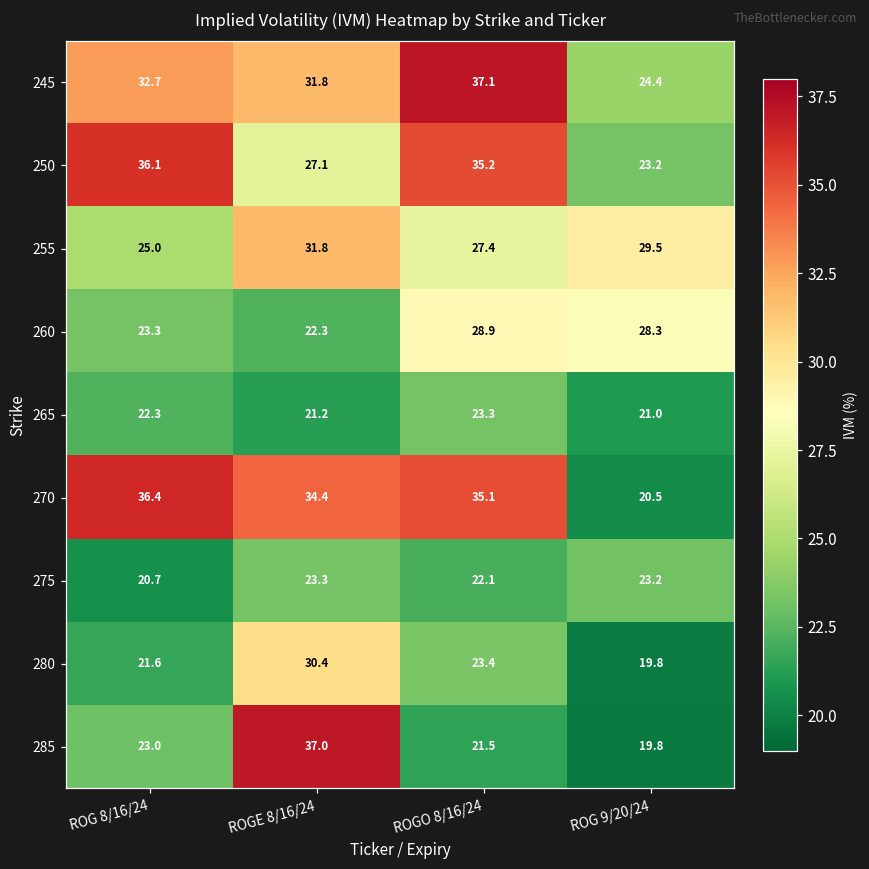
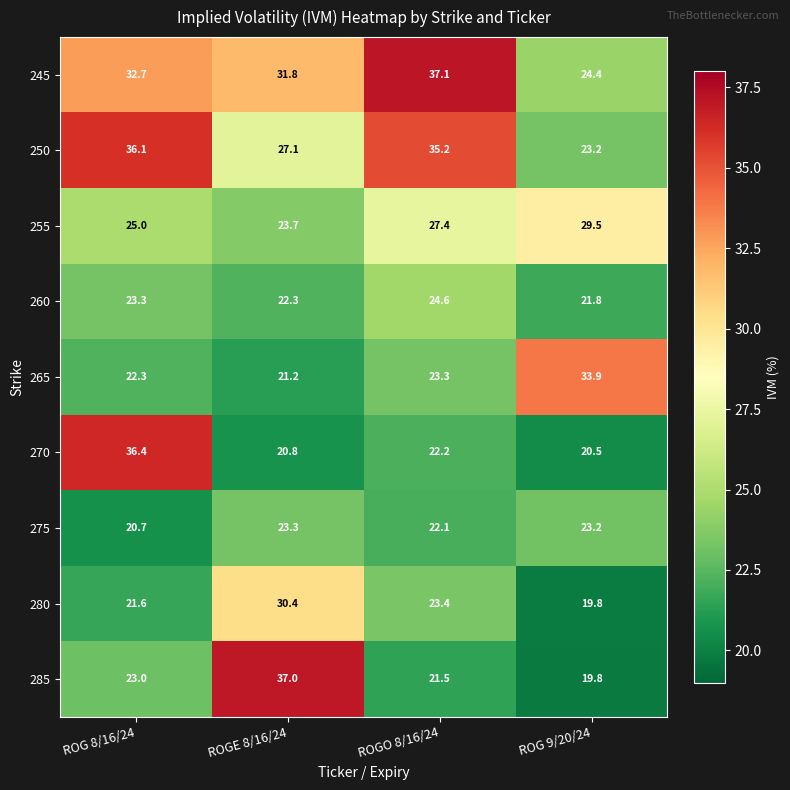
255, ROGE 8/16/24: 31.8 -> 23.7
260, ROGO 8/16/24: 28.9 -> 24.6
260, ROG 9/20/24: 28.3 -> 21.8
265, ROG 9/20/24: 21.0 -> 33.9
270, ROGE 8/16/24: 34.4 -> 20.8
270, ROGO 8/16/24: 35.1 -> 22.2
